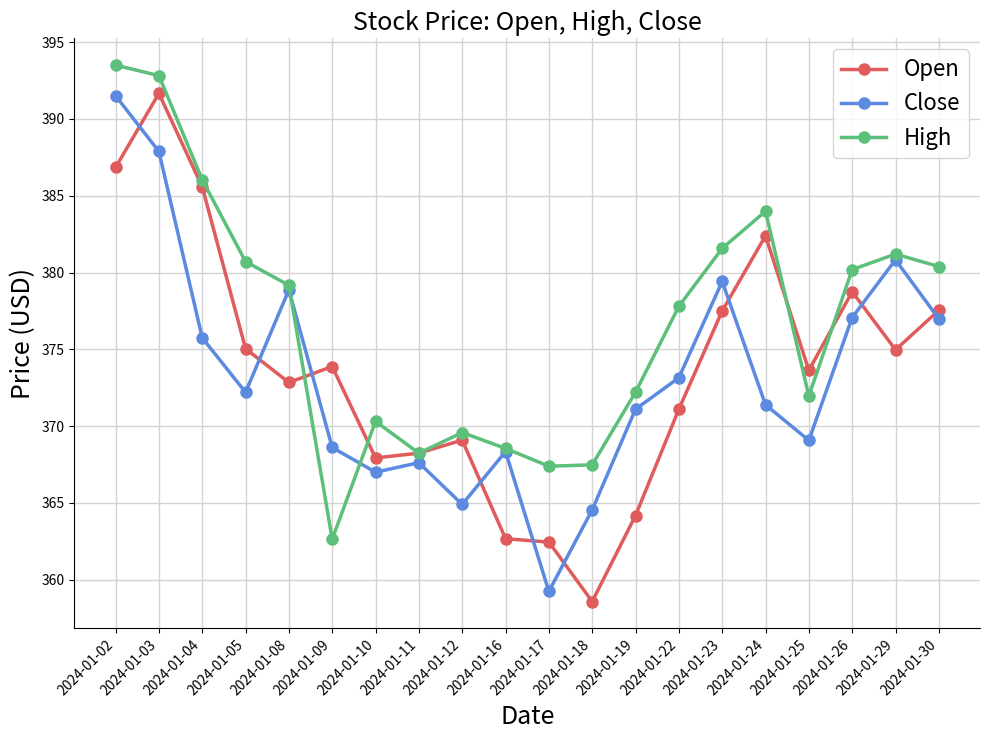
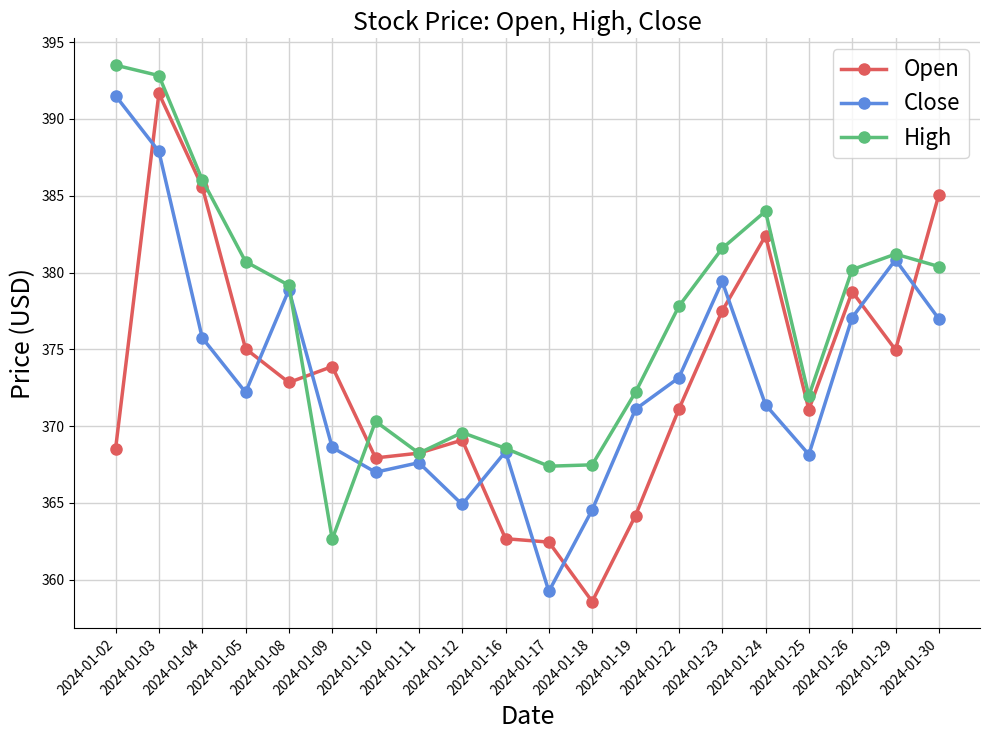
Open, 2024-01-02: 386.8 -> 368.5
Open, 2024-01-25: 373.6 -> 371.1
Close, 2024-01-25: 369.1 -> 368.2
Open, 2024-01-30: 377.5 -> 385.1
